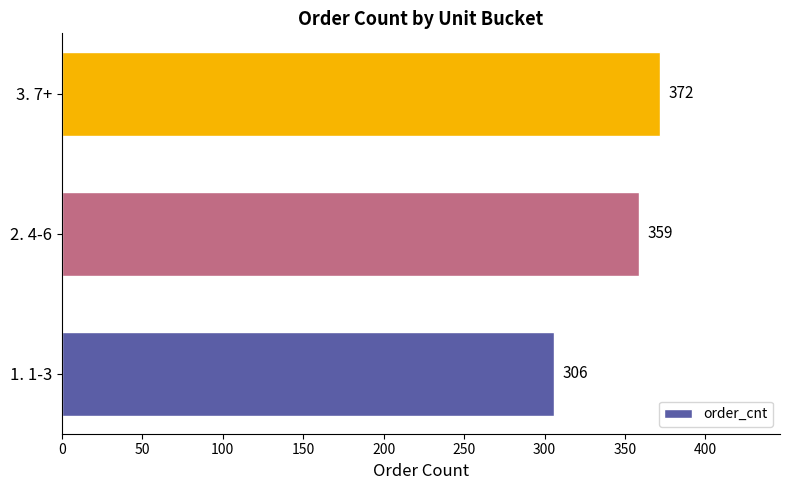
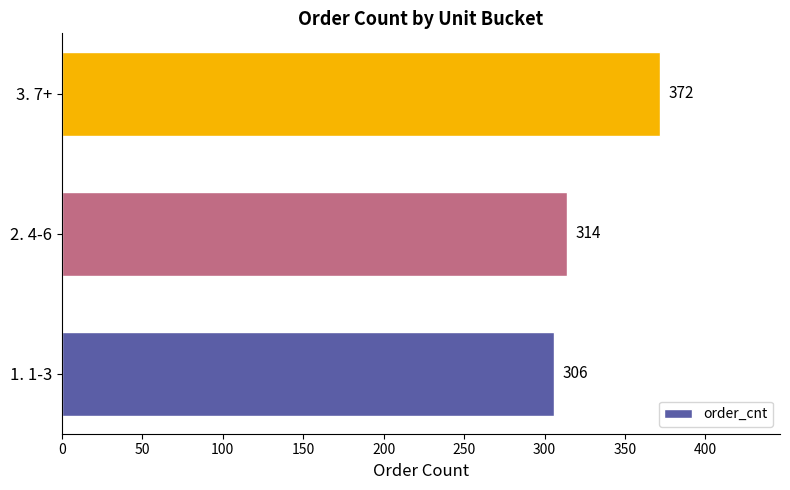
2. 4-6: 359 -> 314
